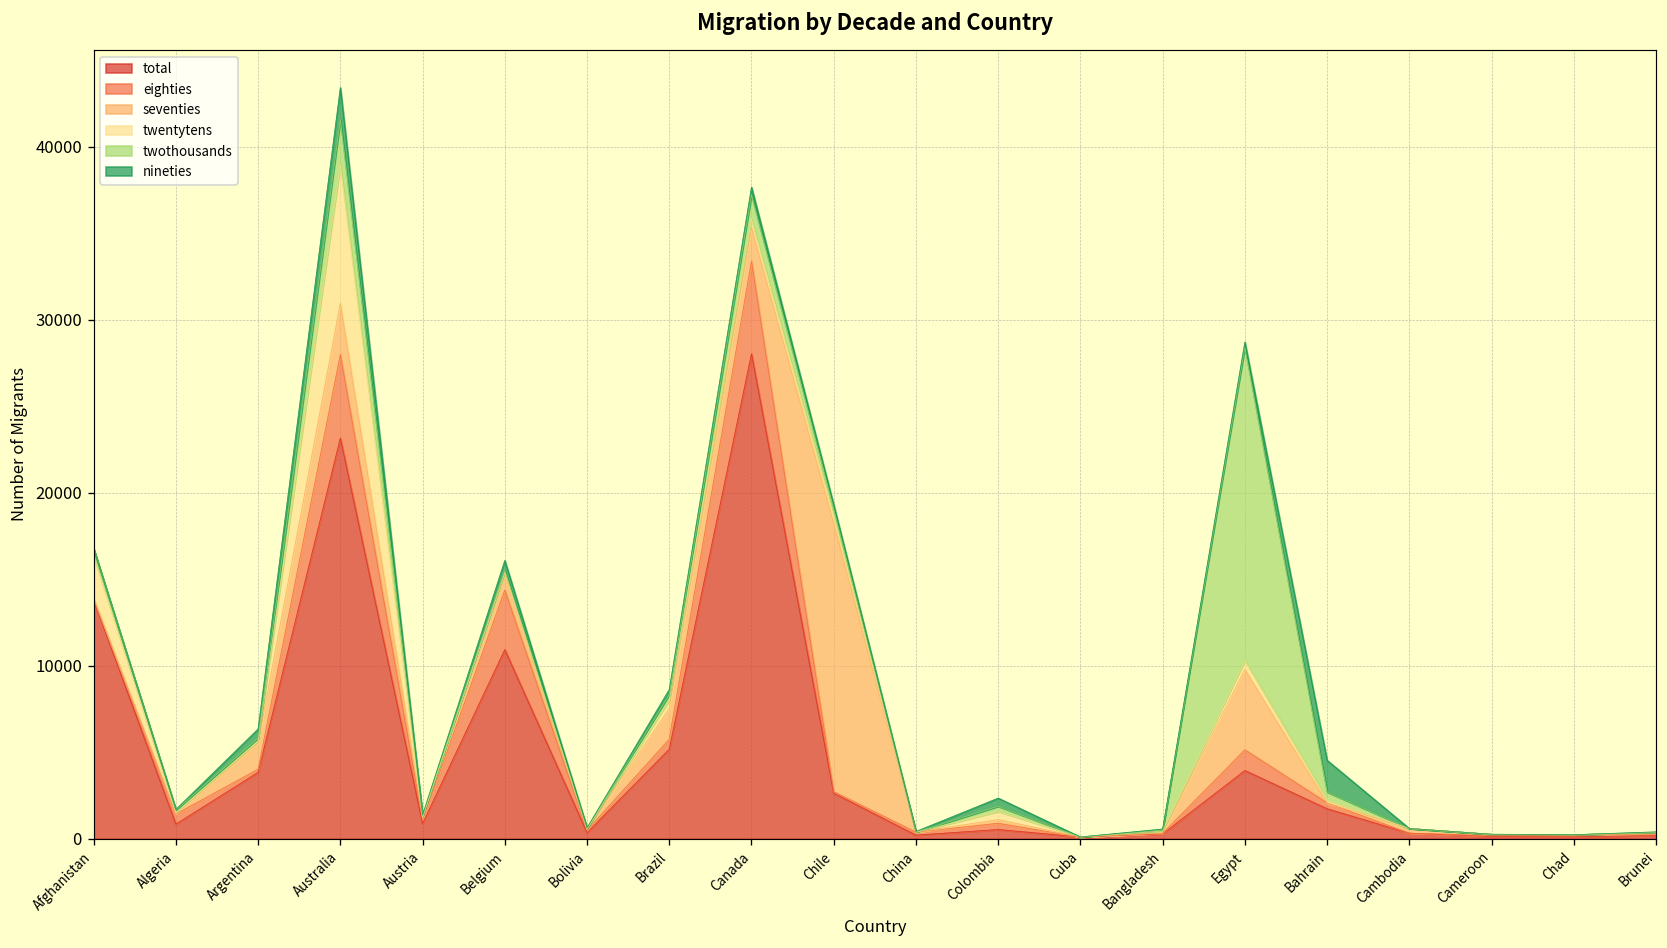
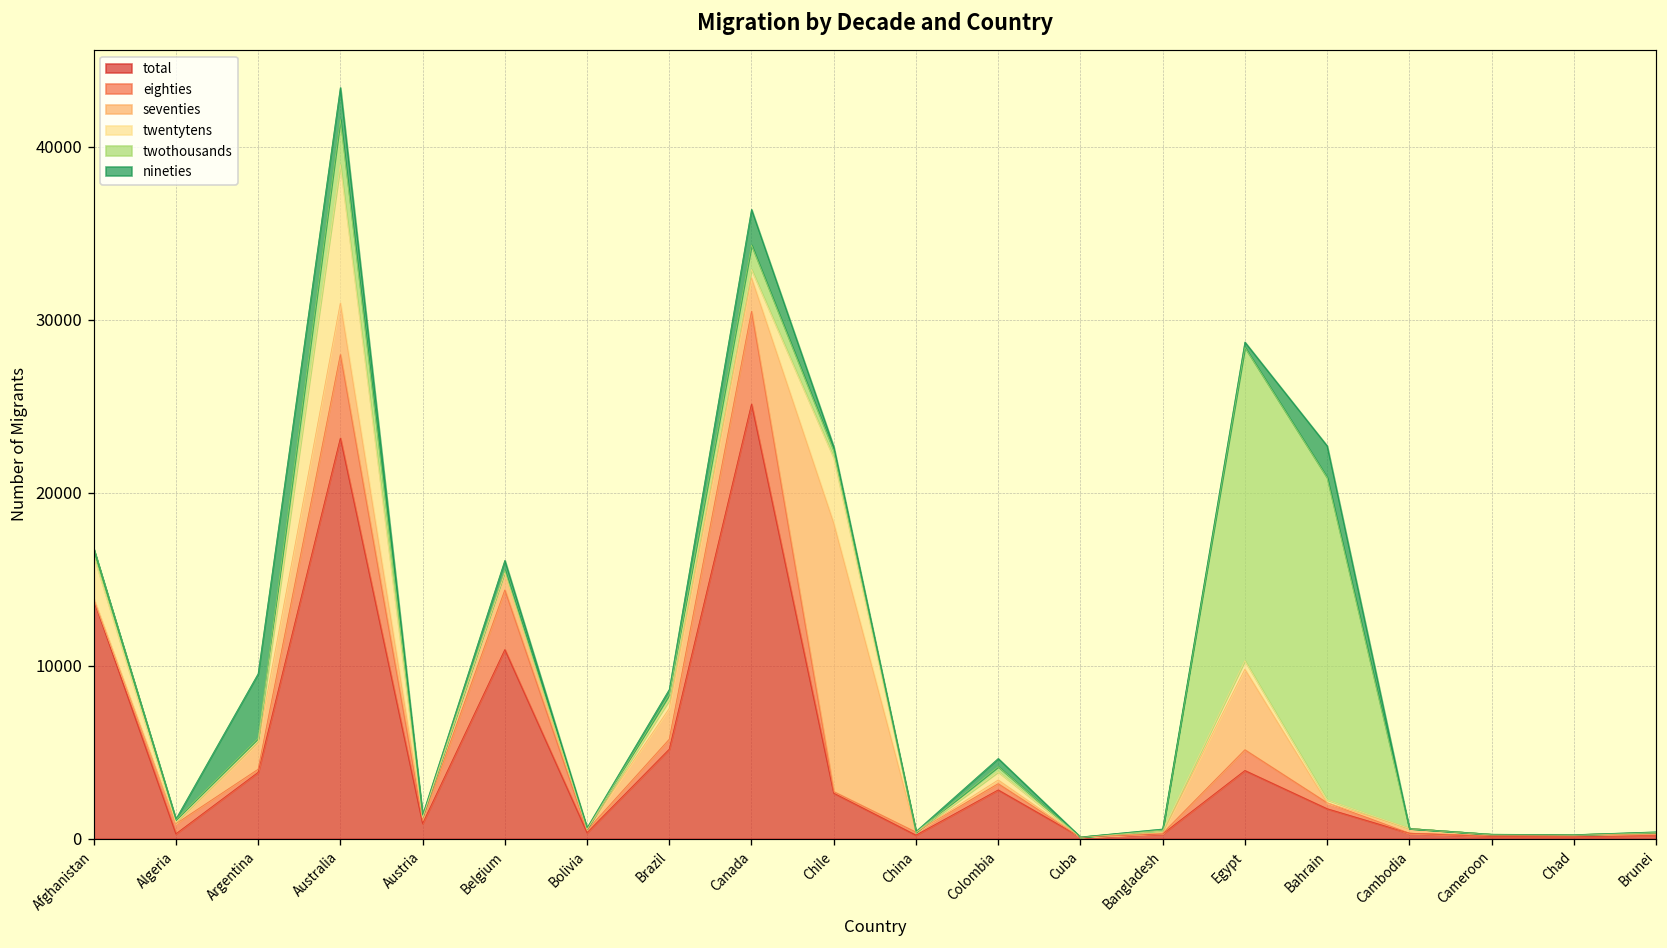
total, Algeria: 900 -> 300
nineties, Argentina: 500 -> 3700
total, Canada: 28000 -> 25100
nineties, Canada: 400 -> 2100
twentytens, Chile: 400 -> 3800
total, Colombia: 500 -> 2800
twothousands, Bahrain: 500 -> 18600
